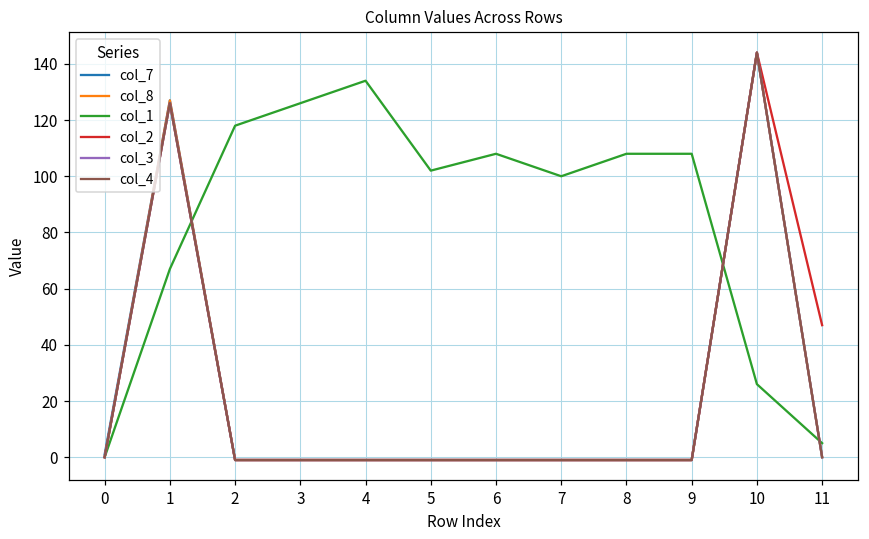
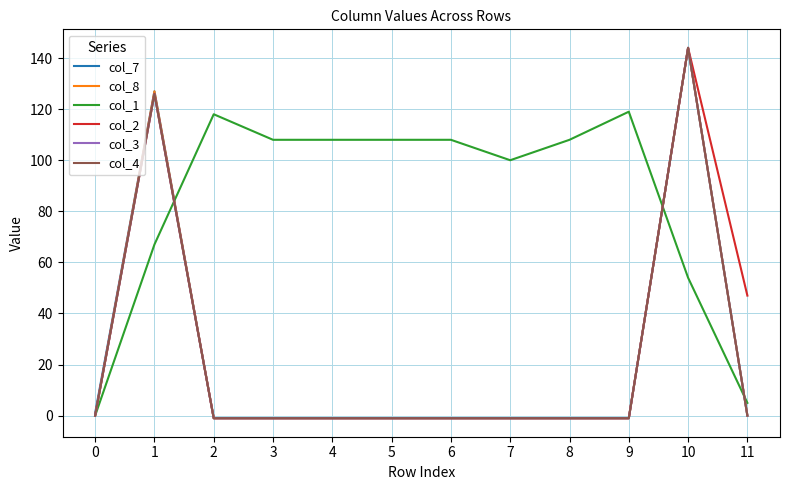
col_1, 3: 126 -> 108
col_1, 4: 134 -> 108
col_1, 5: 102 -> 108
col_1, 9: 108 -> 119
col_1, 10: 26 -> 54
